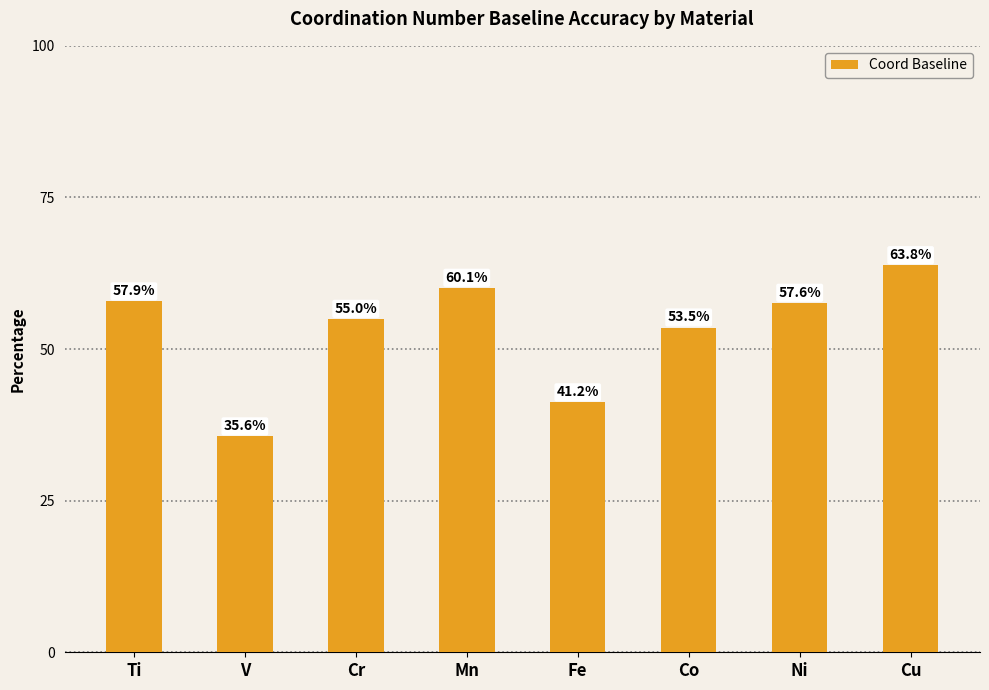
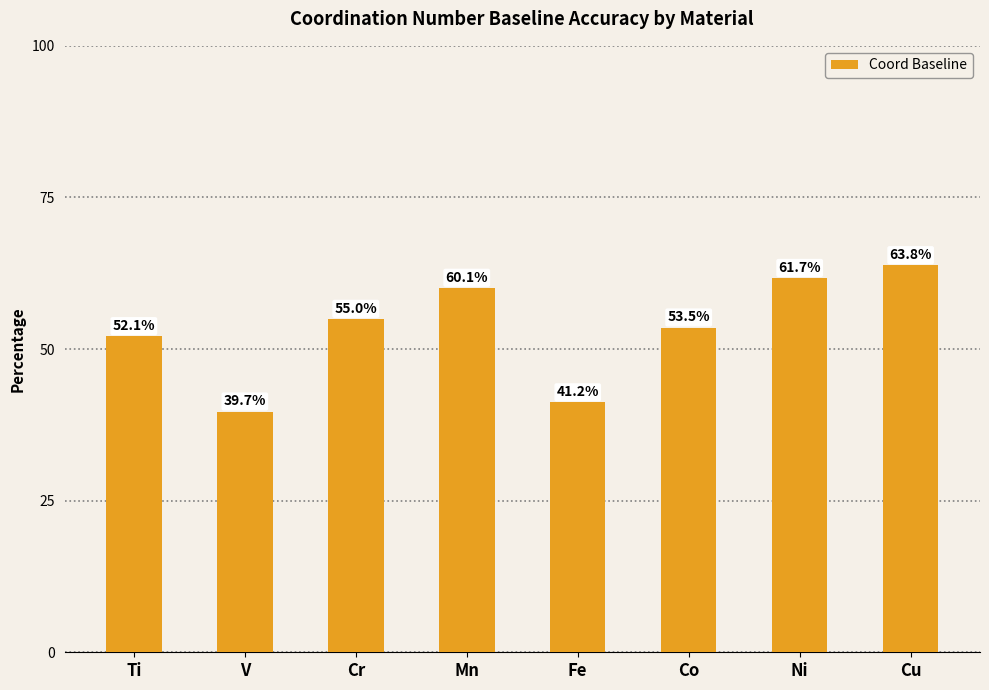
Ti: 57.9% -> 52.1%
V: 35.6% -> 39.7%
Ni: 57.6% -> 61.7%
